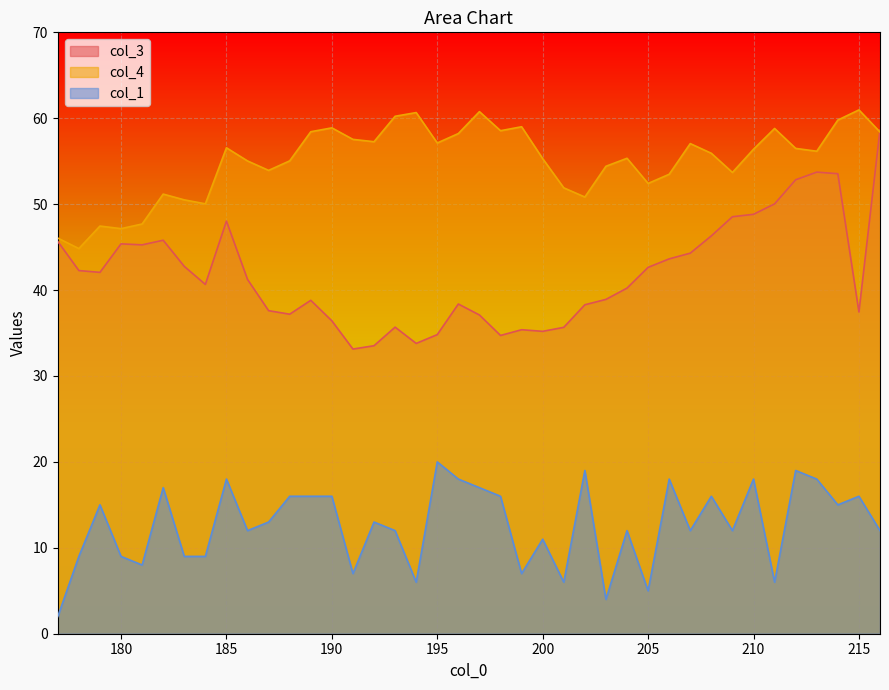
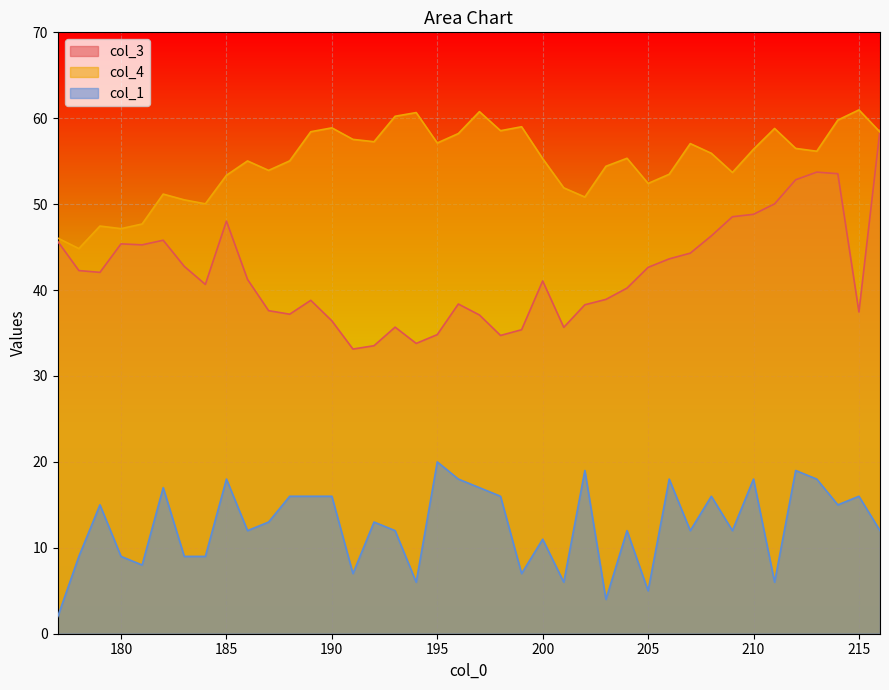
col_4, 185: 57 -> 53
col_3, 200: 35 -> 41
